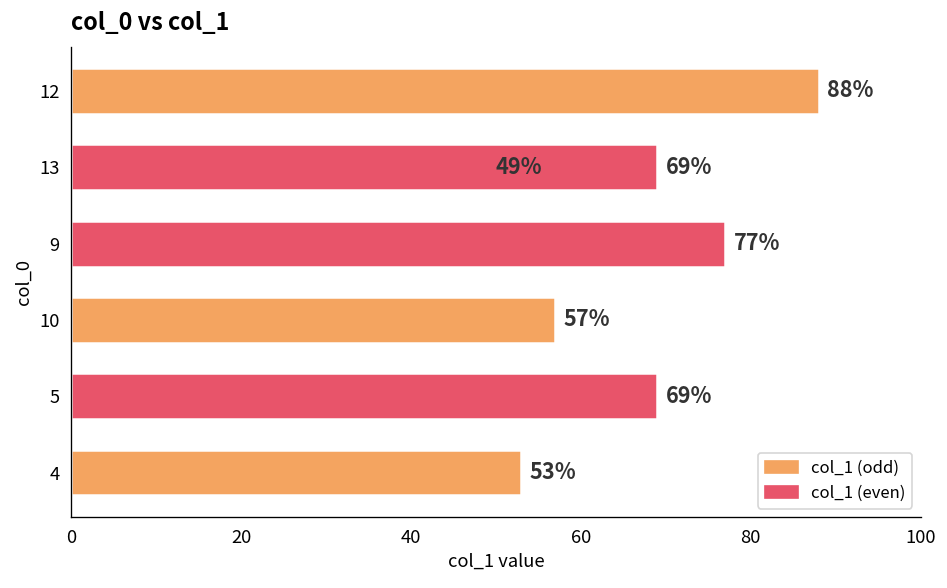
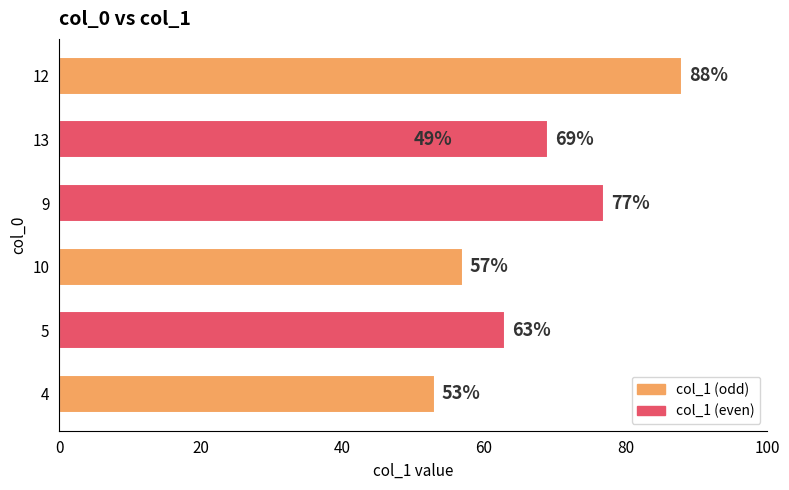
5: 69% -> 63%
